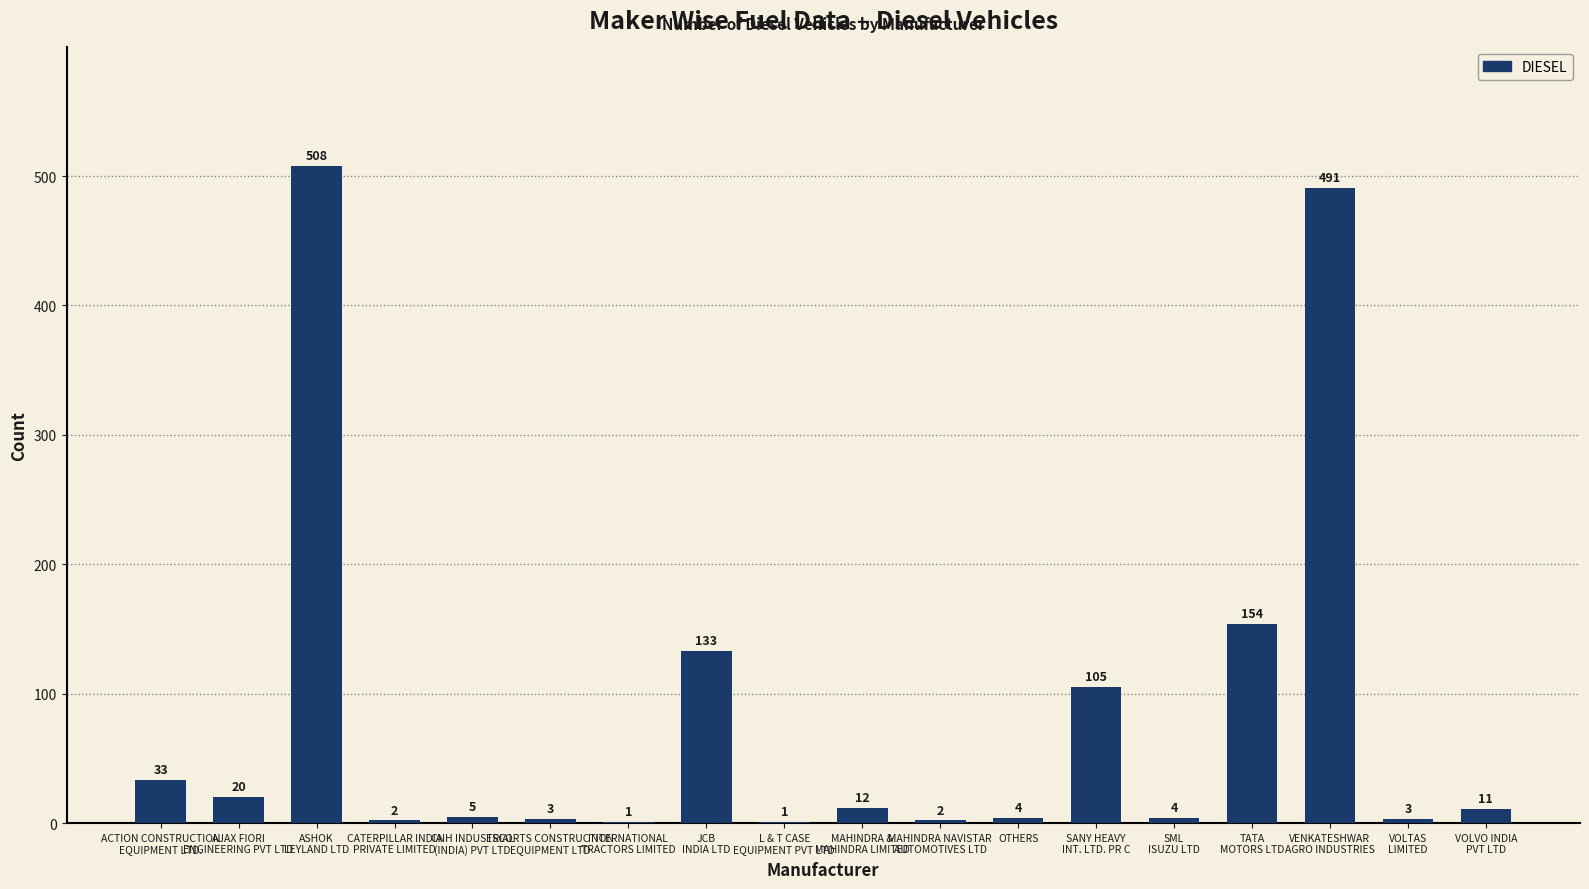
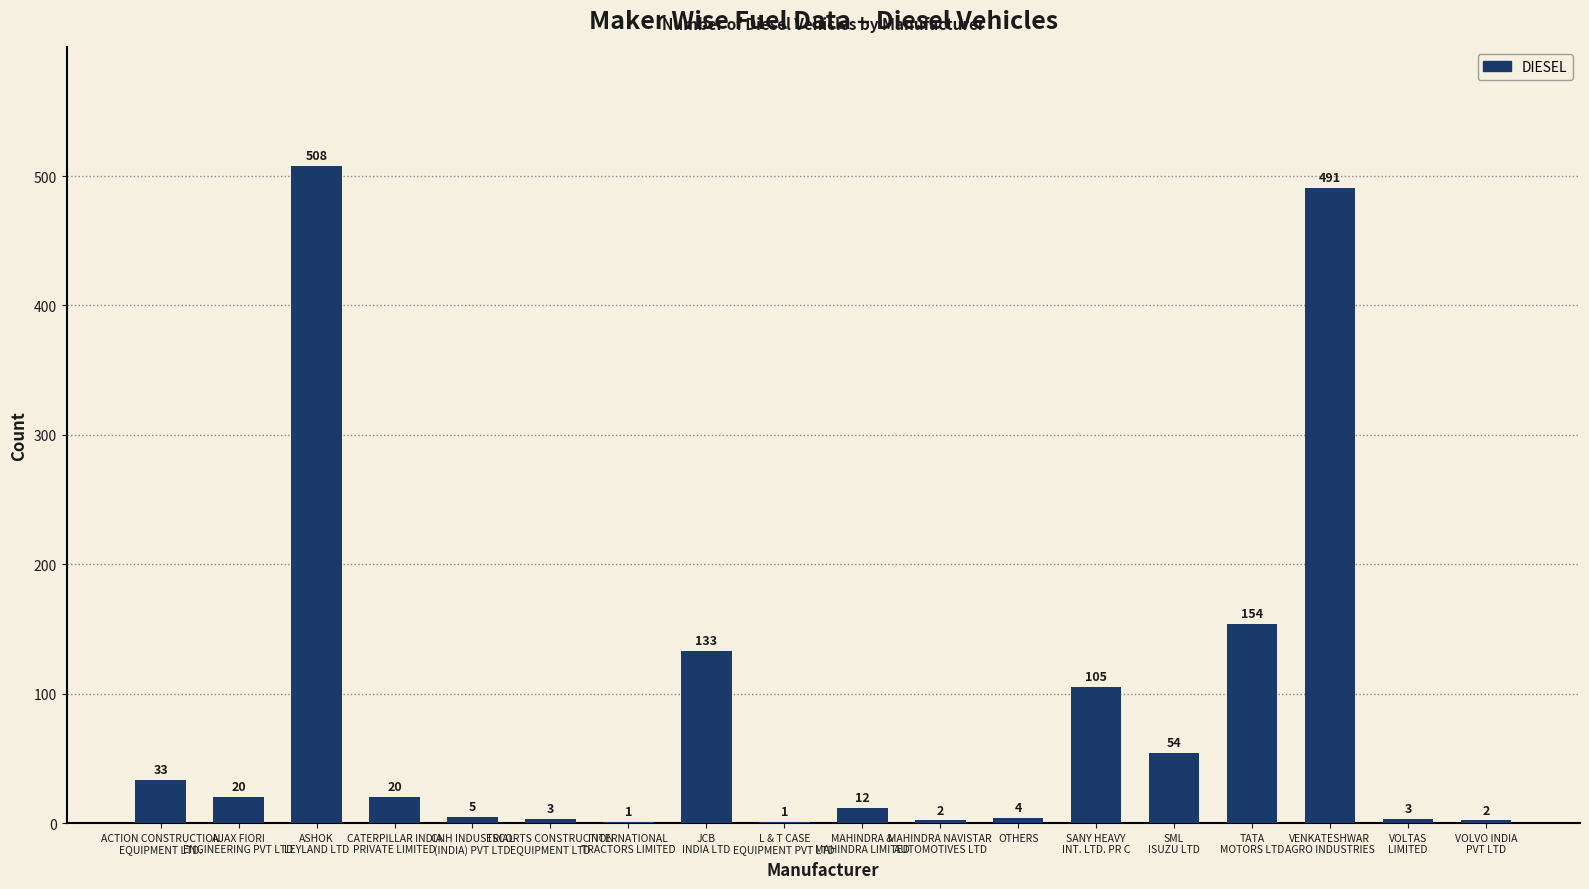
CATERPILLAR INDIA PRIVATE LIMITED: 2 -> 20
SML ISUZU LTD: 4 -> 54
VOLVO INDIA PVT LTD: 11 -> 2
